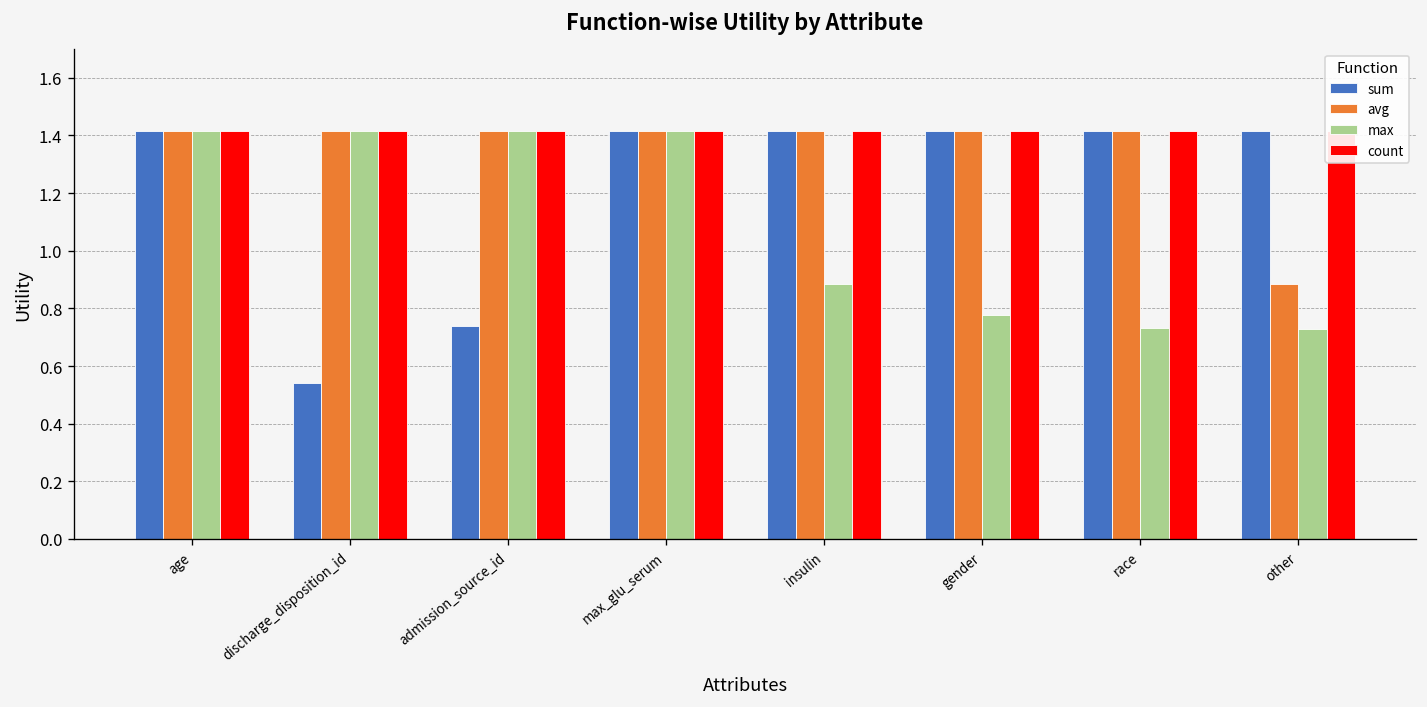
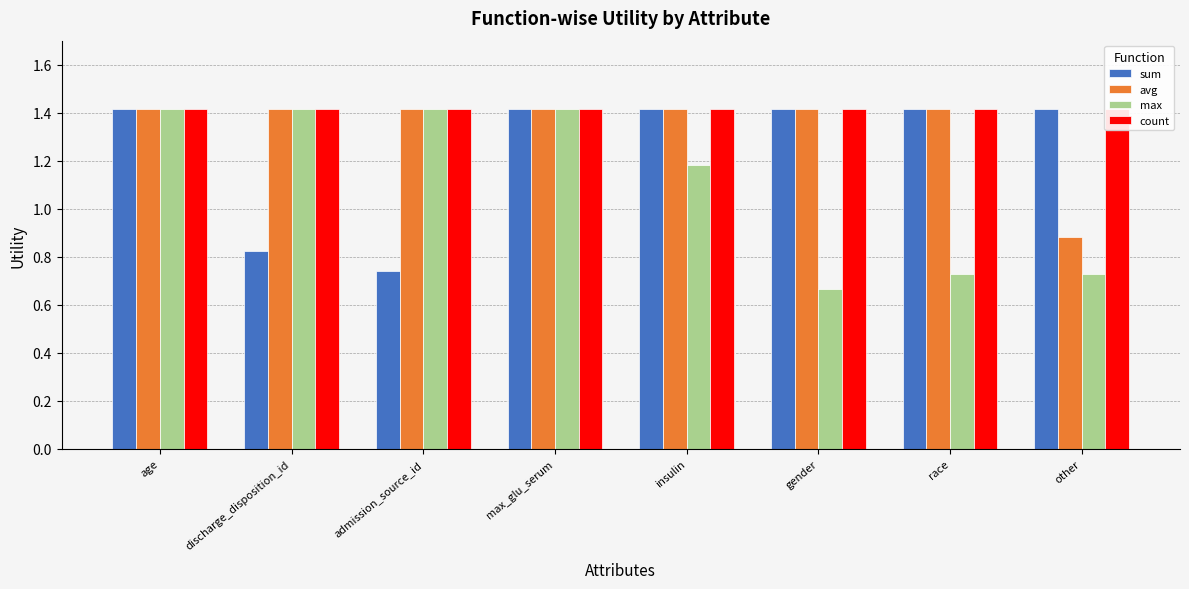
sum, discharge_disposition_id: 0.54 -> 0.82
max, insulin: 0.88 -> 1.18
max, gender: 0.78 -> 0.67
